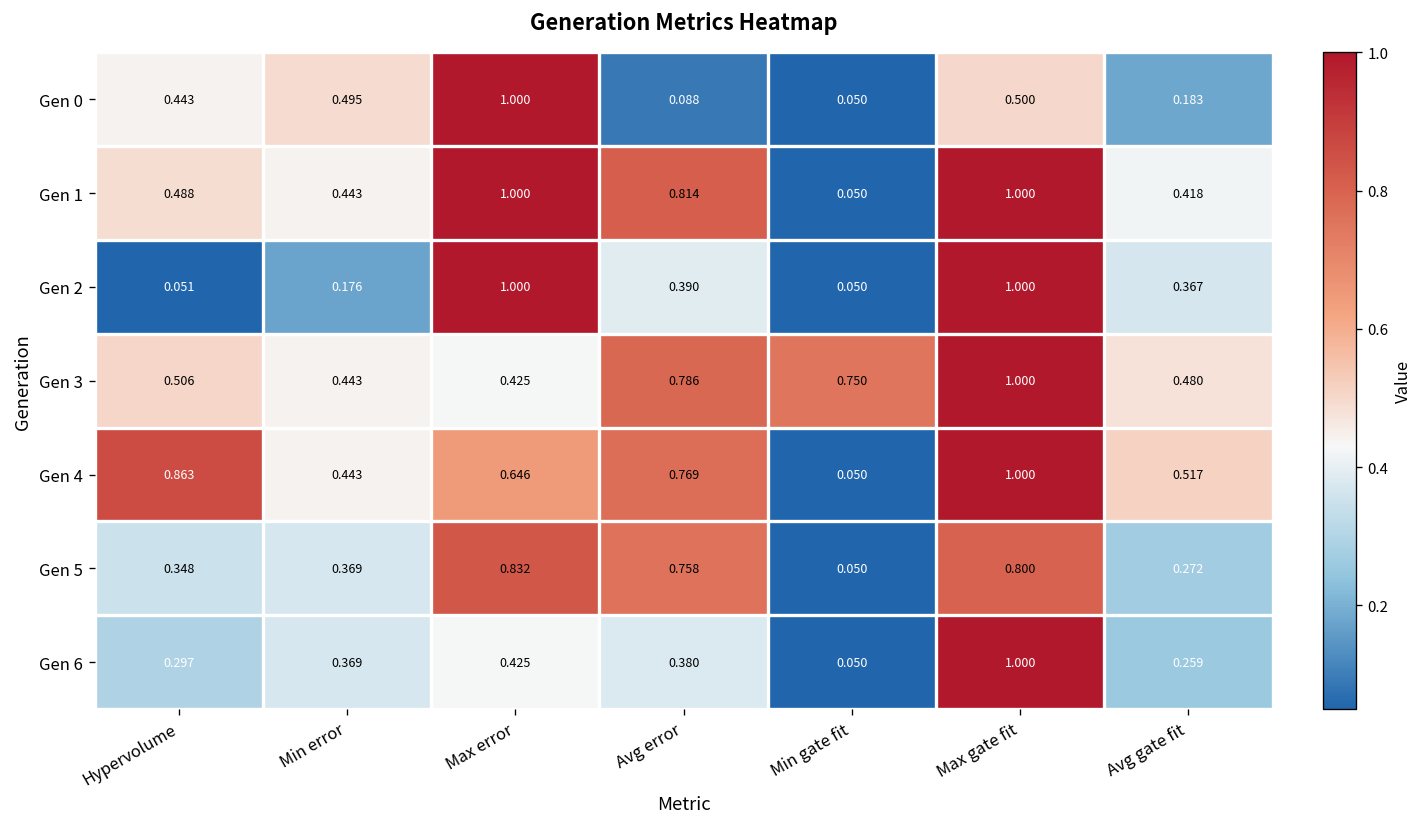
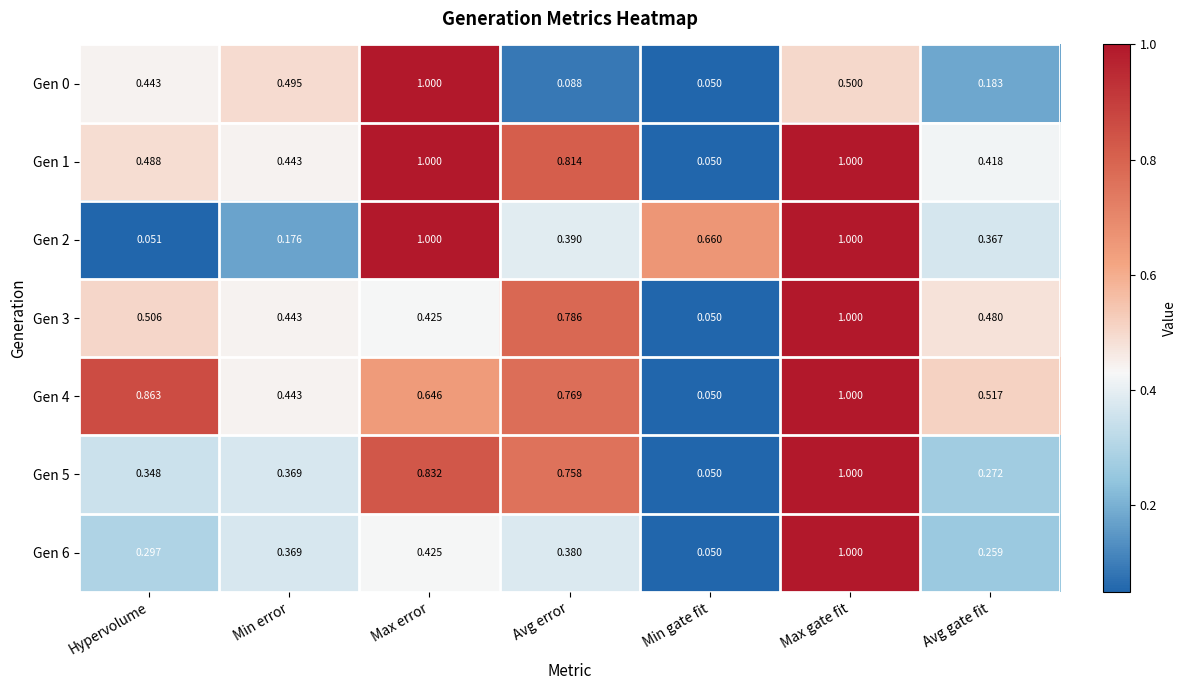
Gen 2, Min gate fit: 0.050 -> 0.660
Gen 3, Min gate fit: 0.750 -> 0.050
Gen 5, Max gate fit: 0.800 -> 1.000
